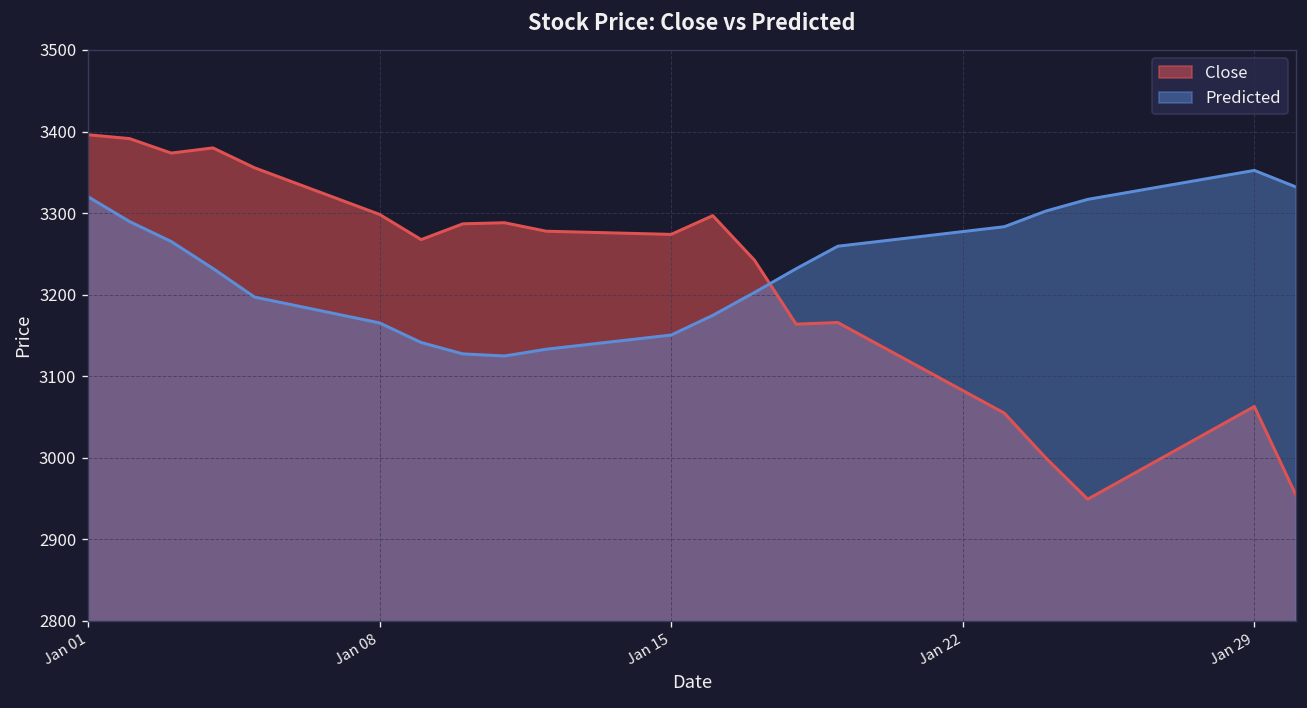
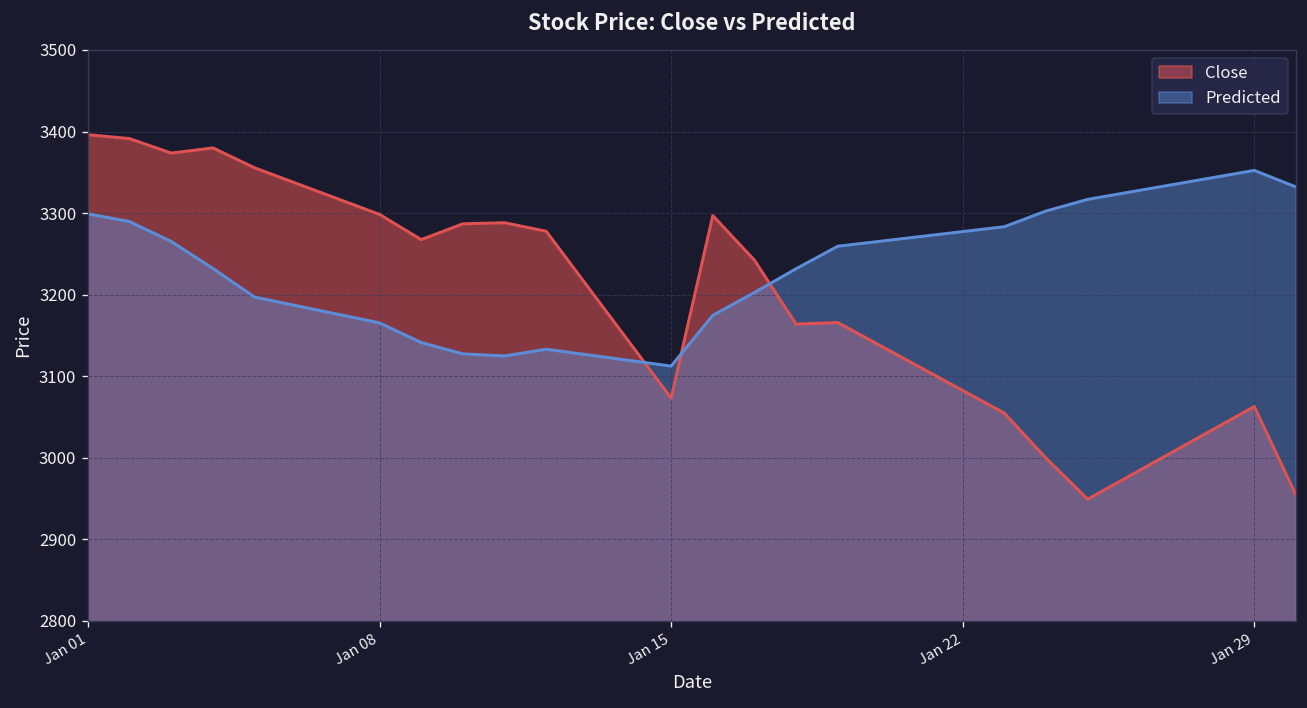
Predicted, Jan 01: 3320 -> 3300
Close, Jan 15: 3270 -> 3070
Predicted, Jan 15: 3150 -> 3110
